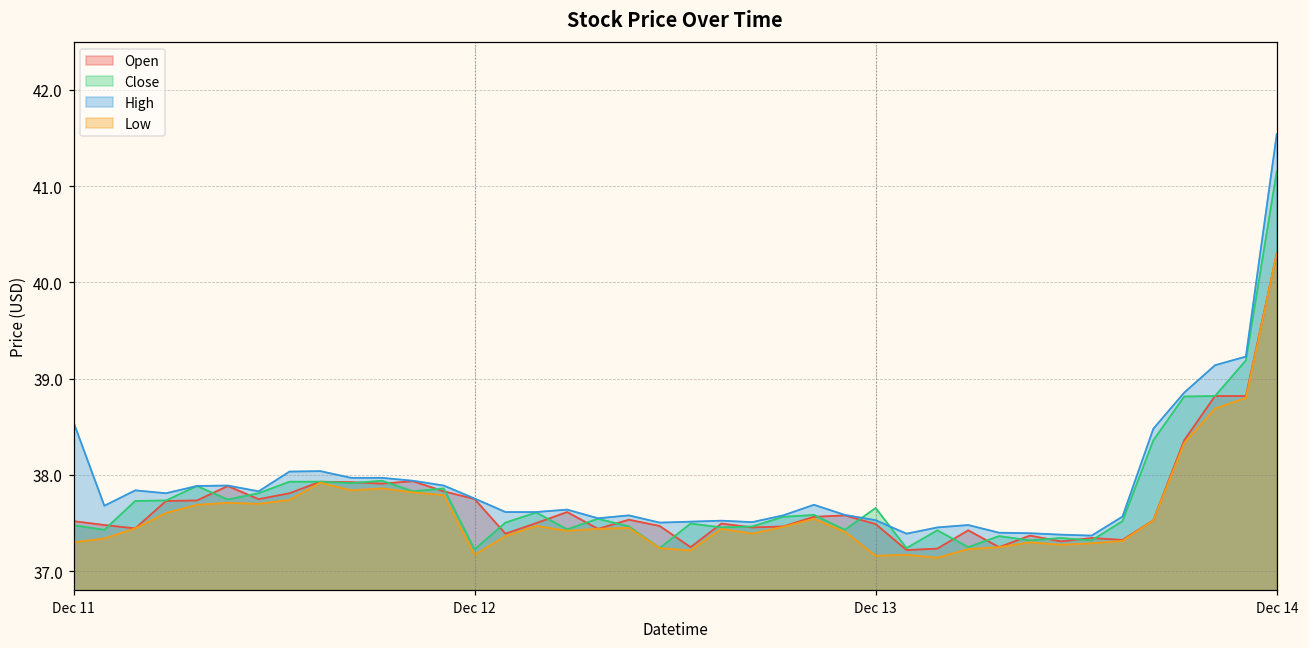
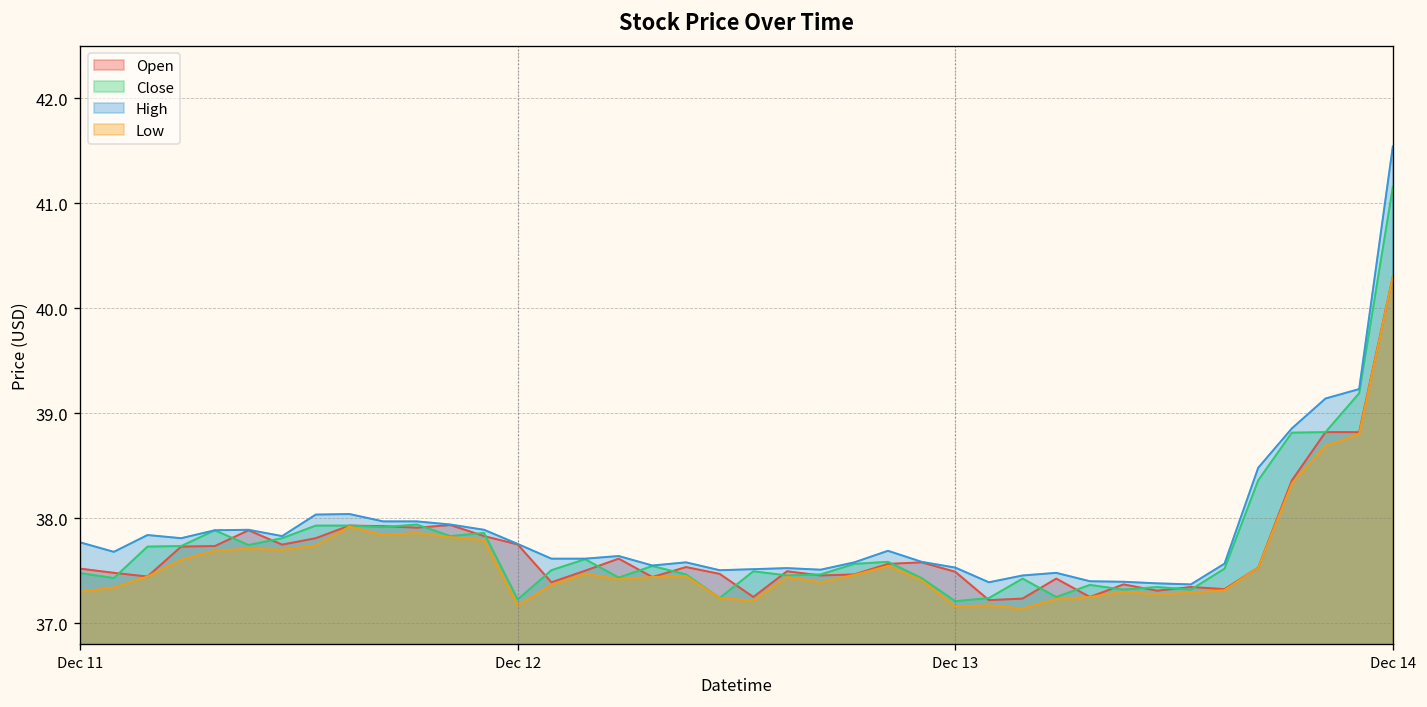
High, Dec 11: 38.5 -> 37.8
Close, Dec 13: 37.7 -> 37.2
